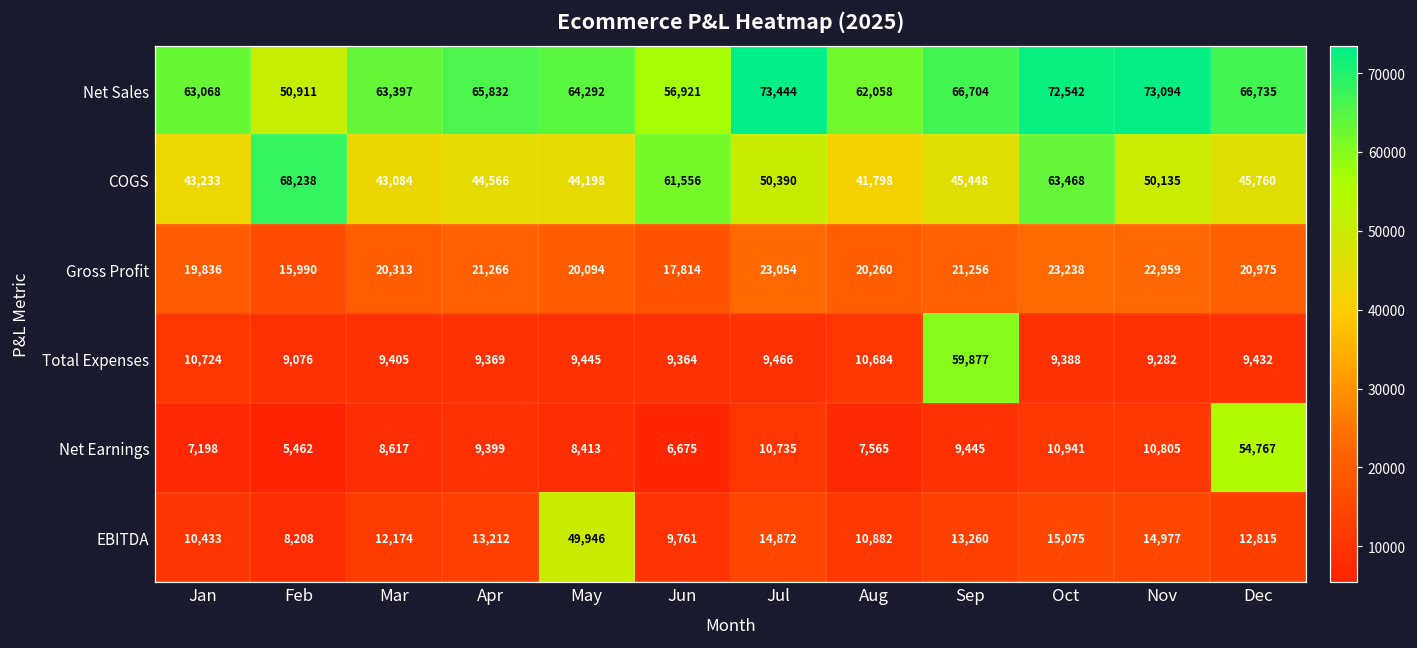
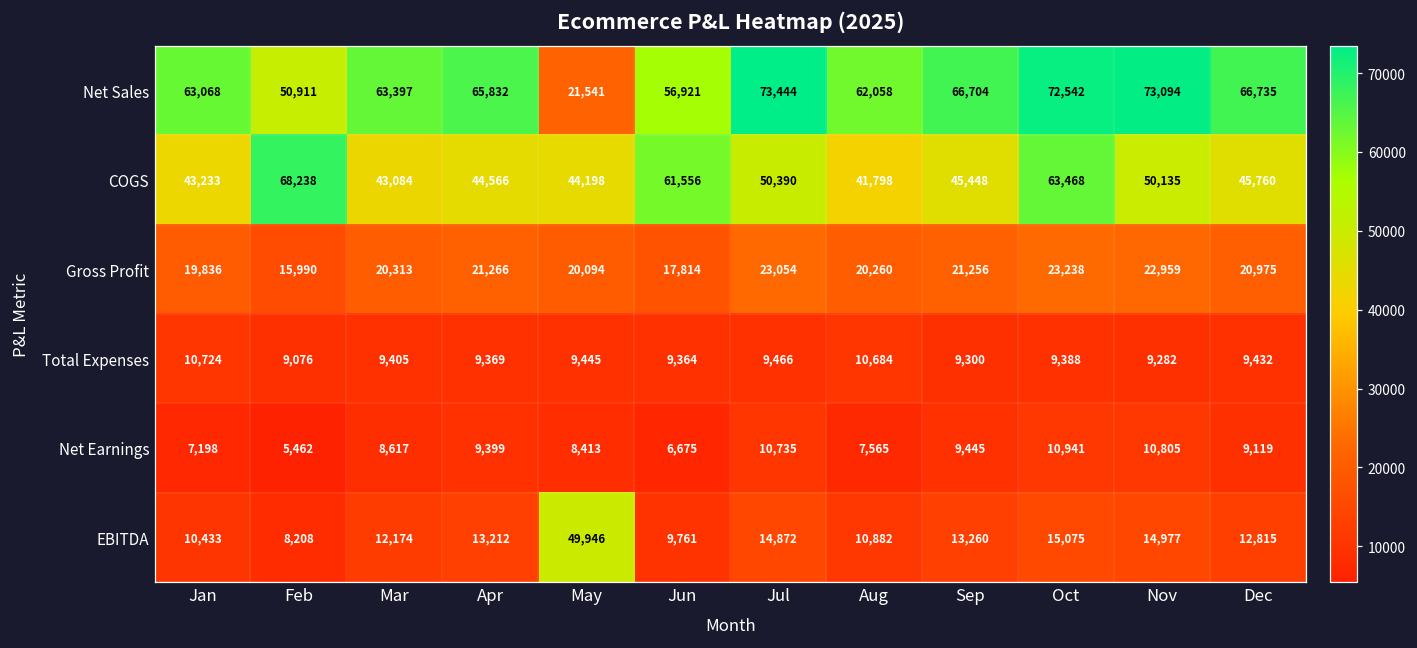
Net Sales, May: 64,292 -> 21,541
Total Expenses, Sep: 59,877 -> 9,300
Net Earnings, Dec: 54,767 -> 9,119
